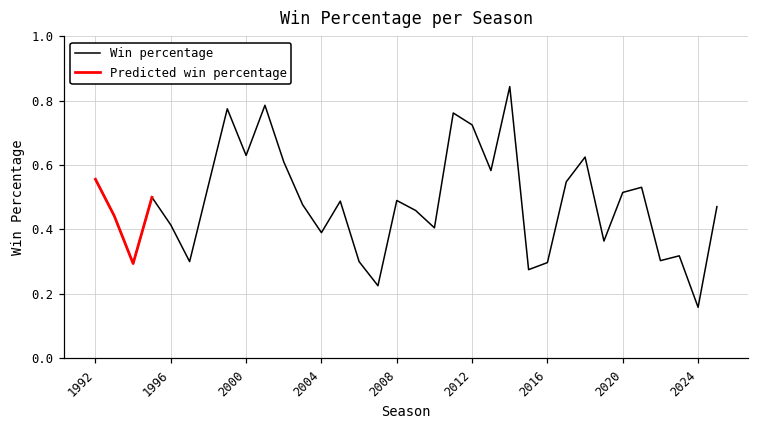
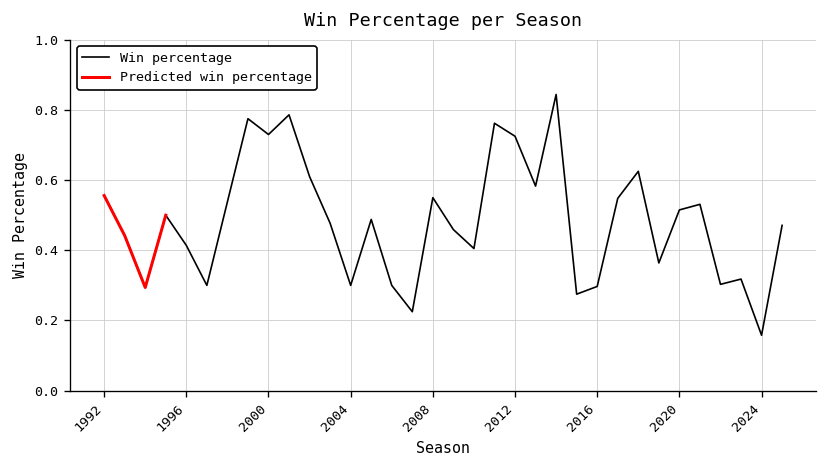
Win percentage, 2000: 0.63 -> 0.73
Win percentage, 2004: 0.39 -> 0.30
Win percentage, 2008: 0.49 -> 0.55
